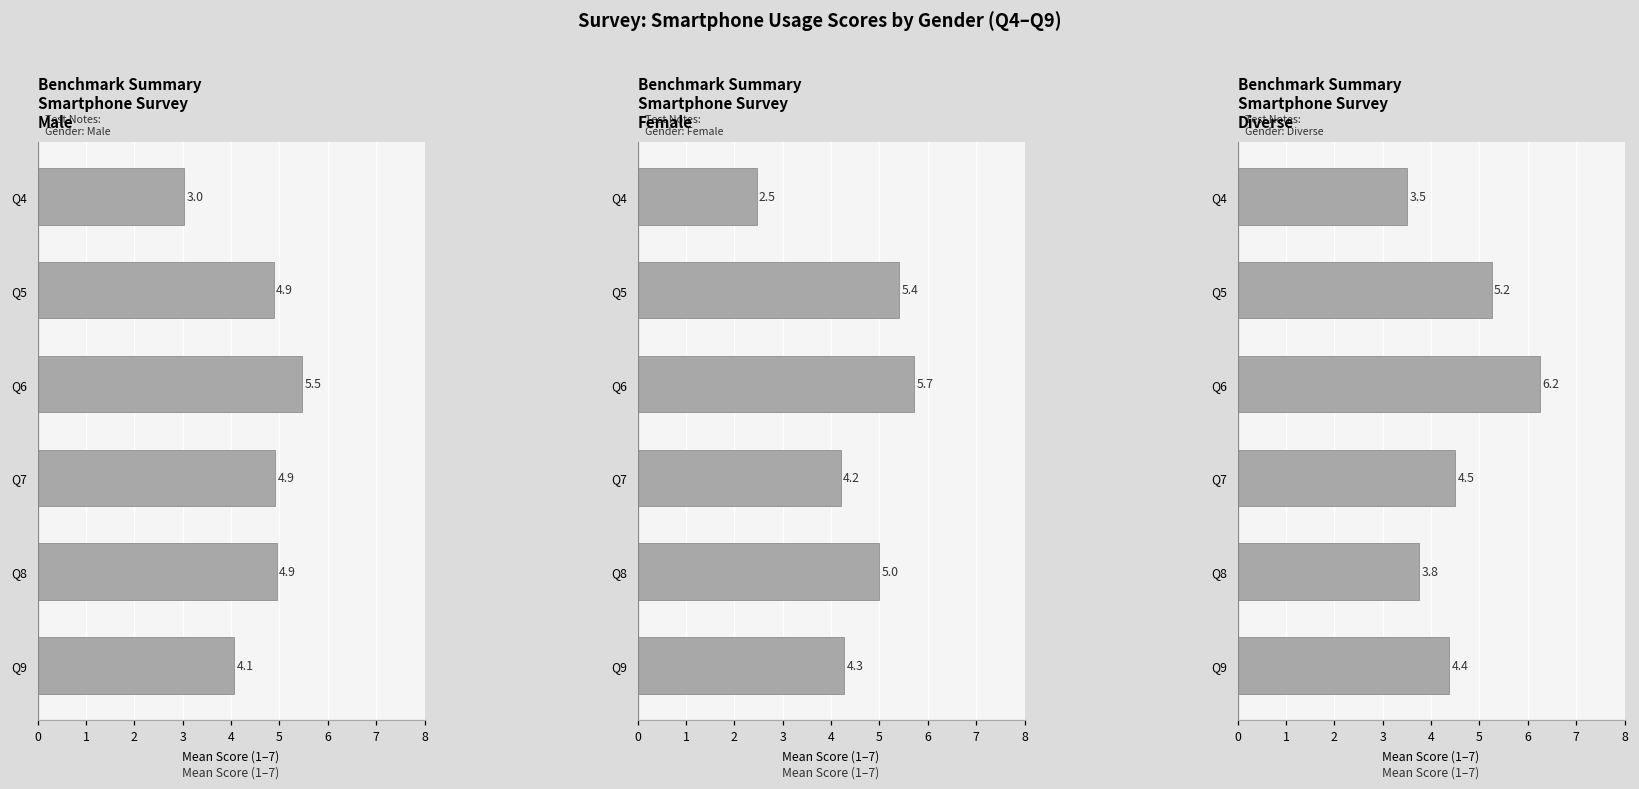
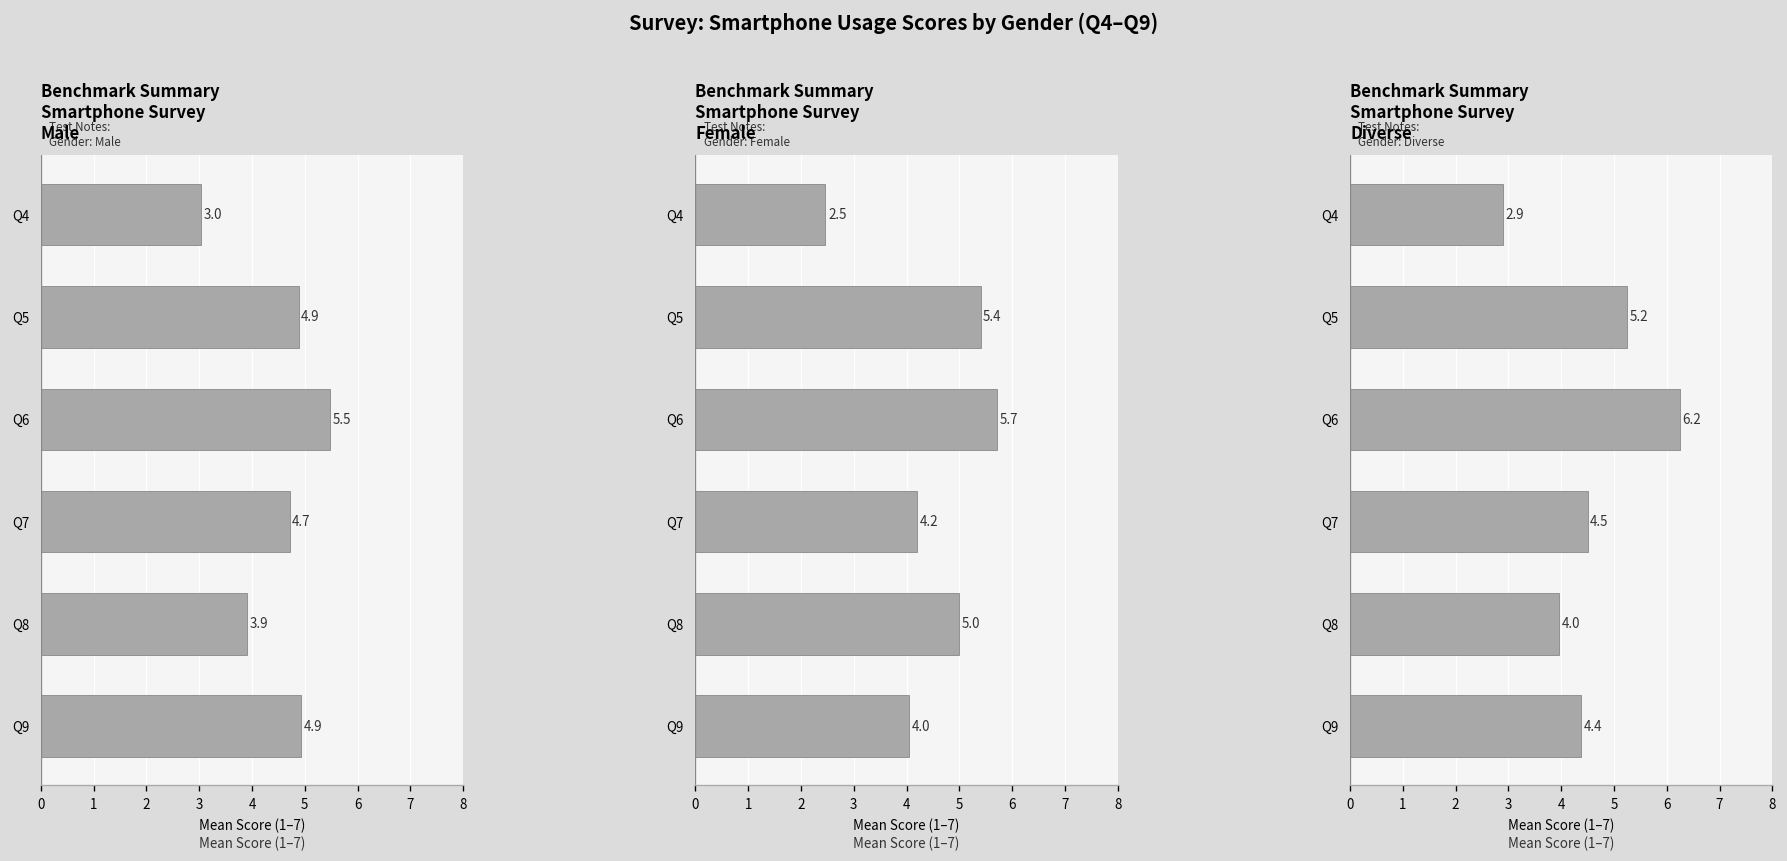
Benchmark Summary Smartphone Survey Male, Q7: 4.9 -> 4.7
Benchmark Summary Smartphone Survey Male, Q8: 4.9 -> 3.9
Benchmark Summary Smartphone Survey Male, Q9: 4.1 -> 4.9
Benchmark Summary Smartphone Survey Female, Q9: 4.3 -> 4.0
Benchmark Summary Smartphone Survey Diverse, Q4: 3.5 -> 2.9
Benchmark Summary Smartphone Survey Diverse, Q8: 3.8 -> 4.0
